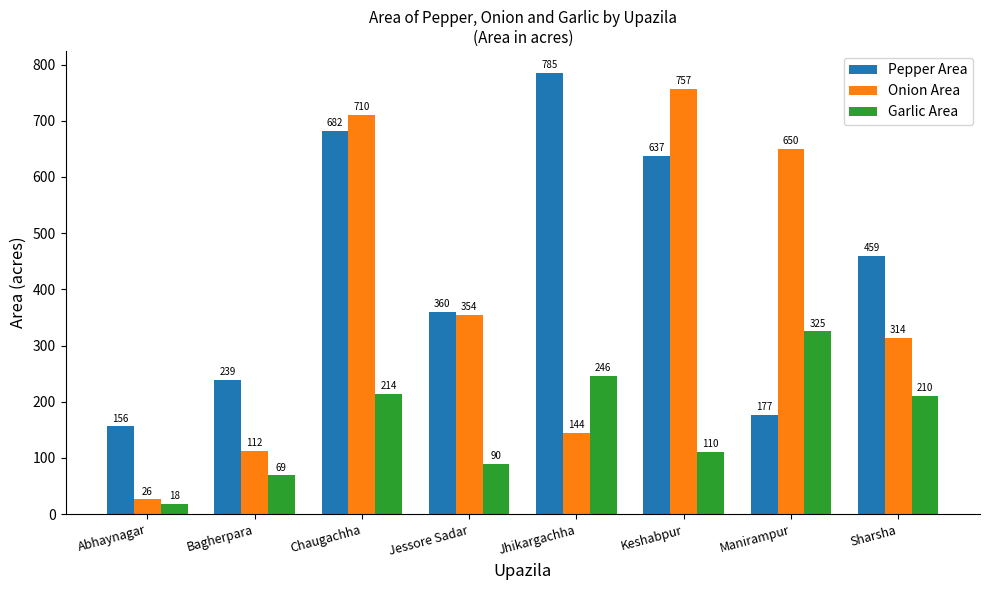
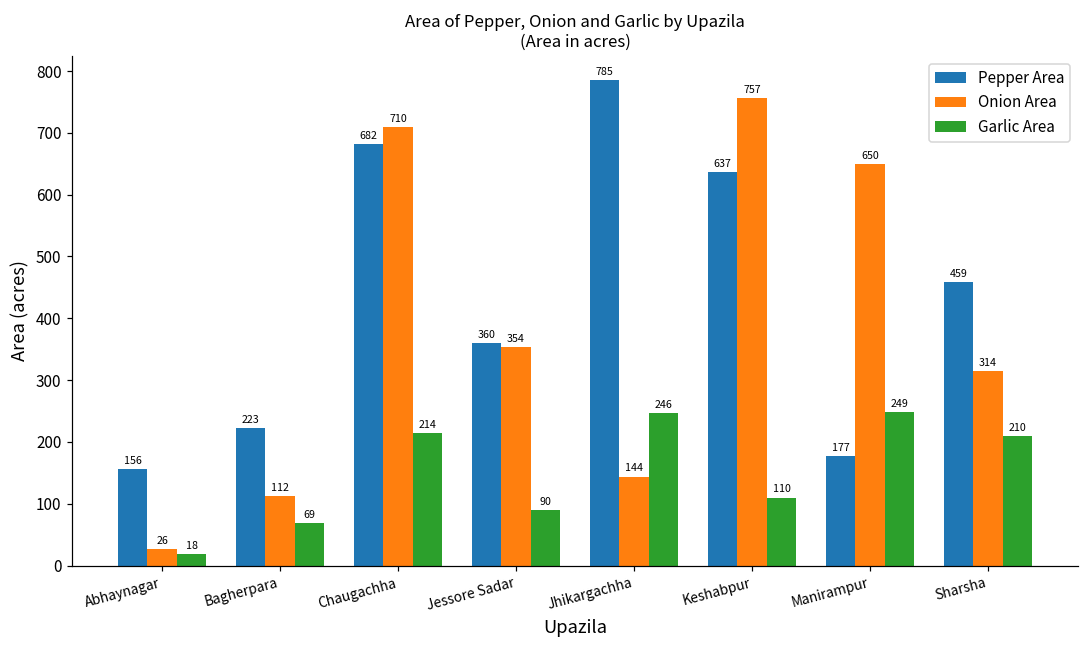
Pepper Area, Bagherpara: 239 -> 223
Garlic Area, Manirampur: 325 -> 249
